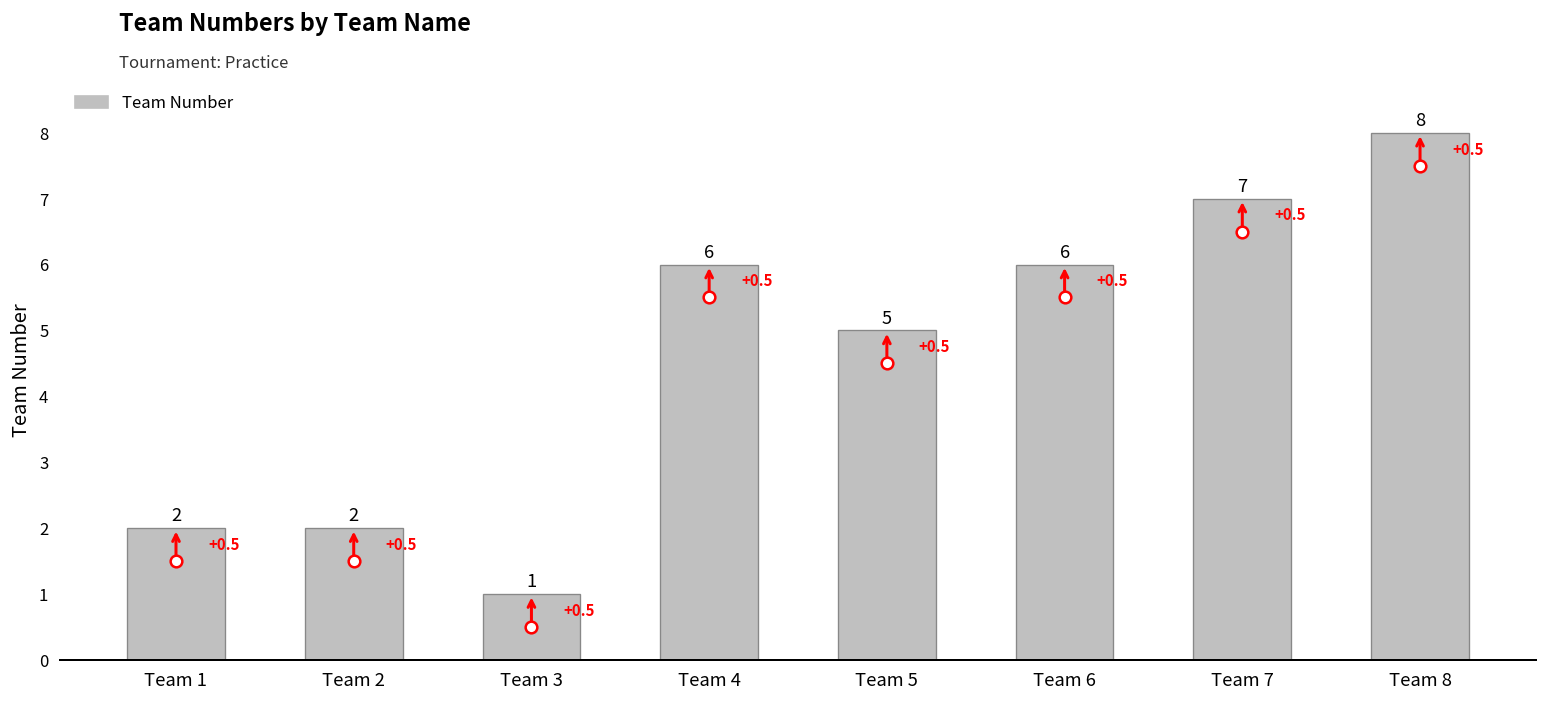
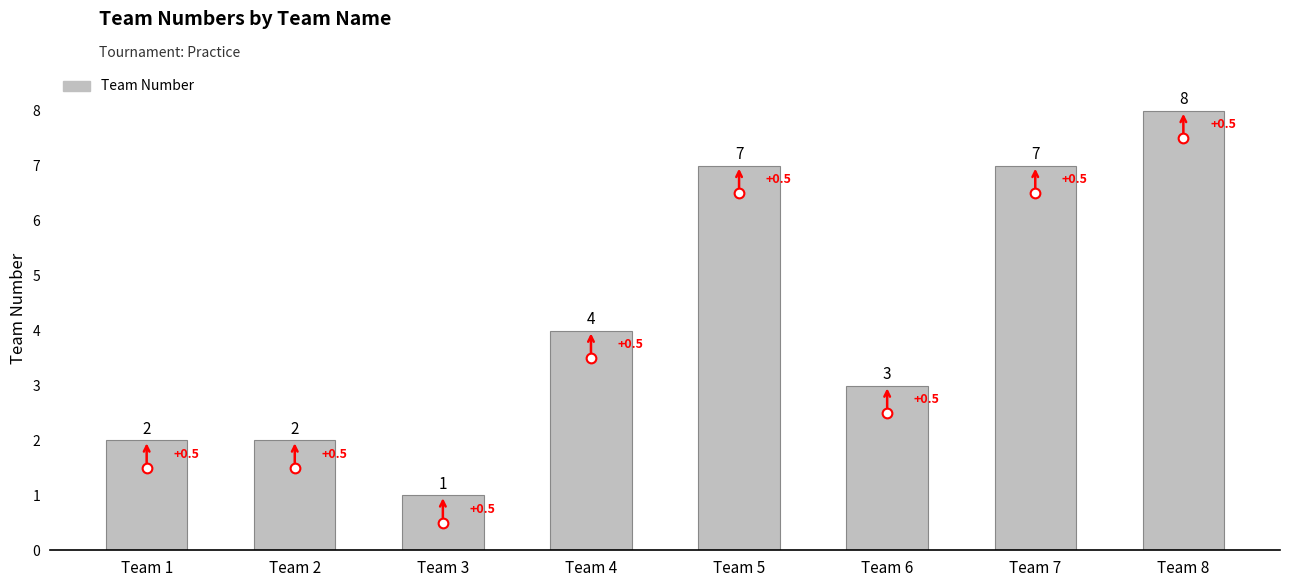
Team Number, Team 4: 6 -> 4
Team Number, Team 5: 5 -> 7
Team Number, Team 6: 6 -> 3
